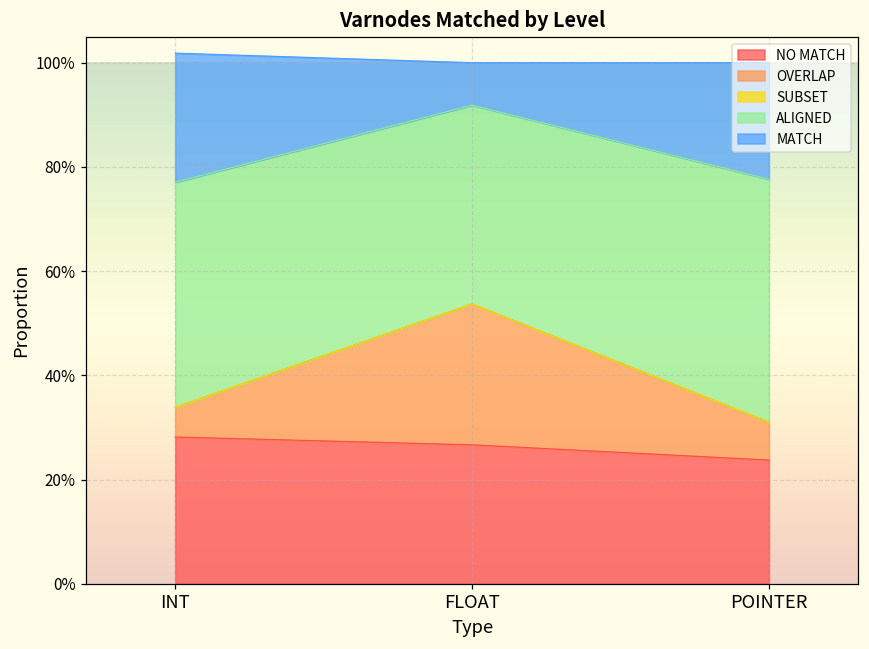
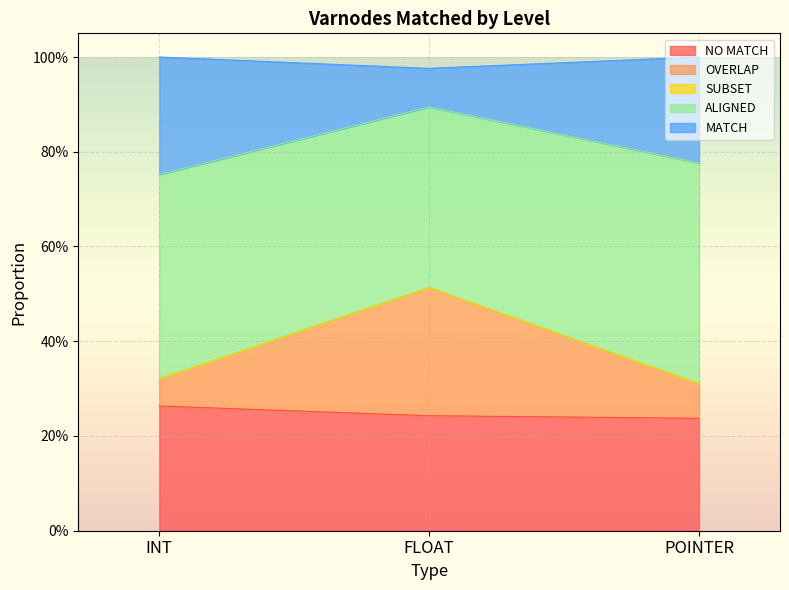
NO MATCH, INT: 28% -> 26%
NO MATCH, FLOAT: 27% -> 24%
